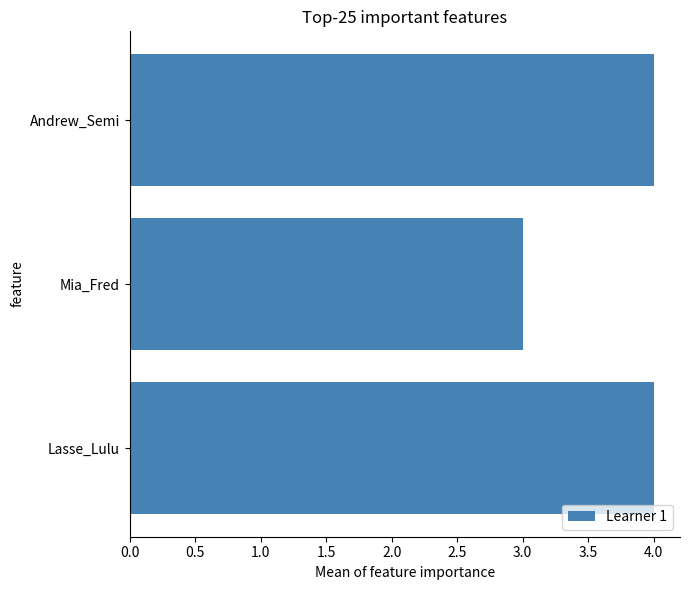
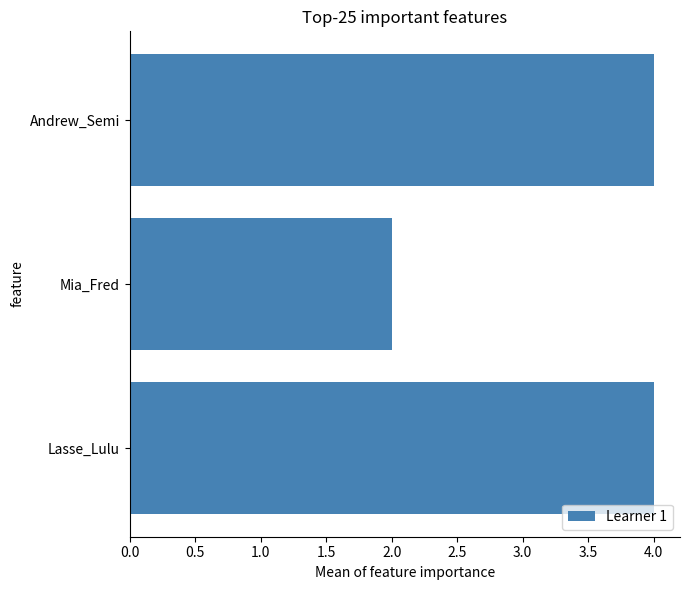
Mia_Fred: 3 -> 2
